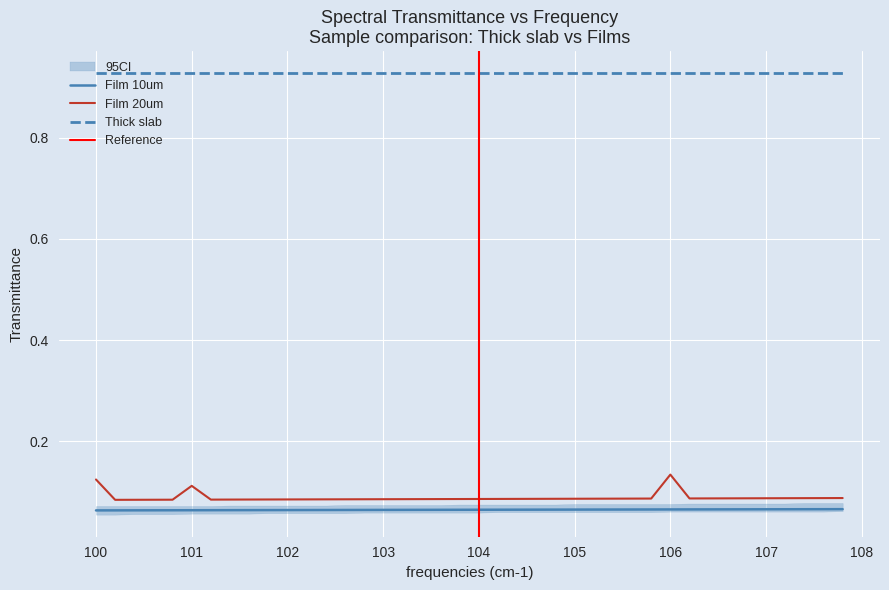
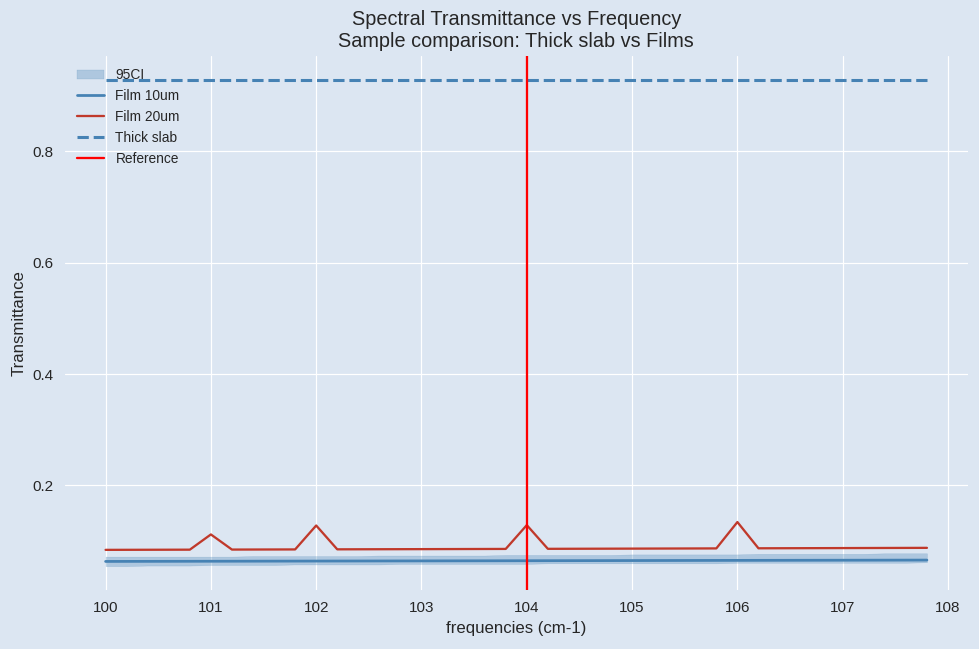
Film 20um, 100: 0.12 -> 0.08
Film 20um, 102: 0.09 -> 0.13
Film 20um, 104: 0.09 -> 0.13
